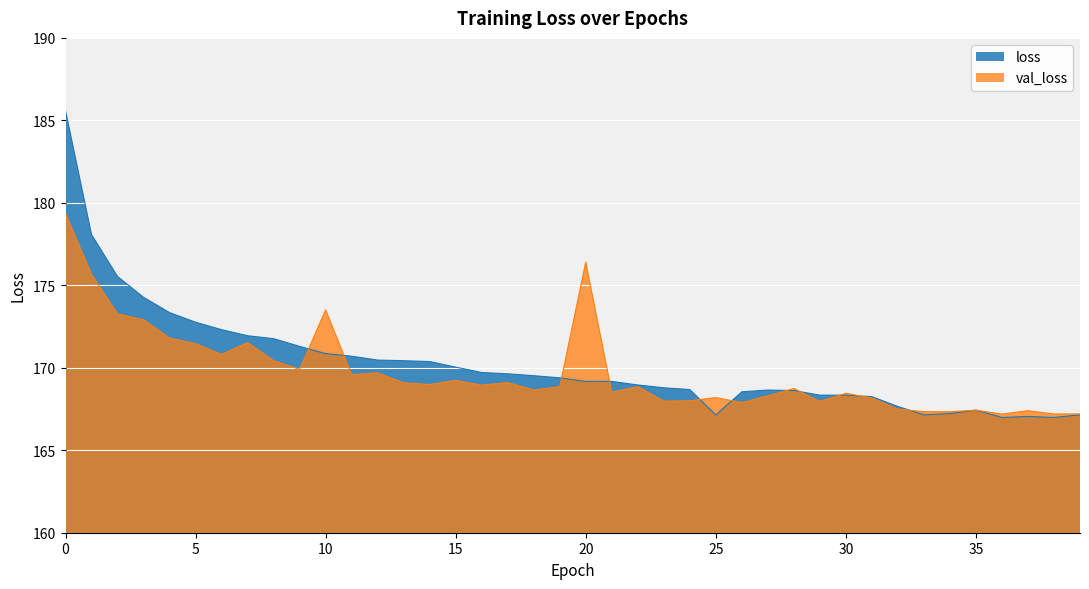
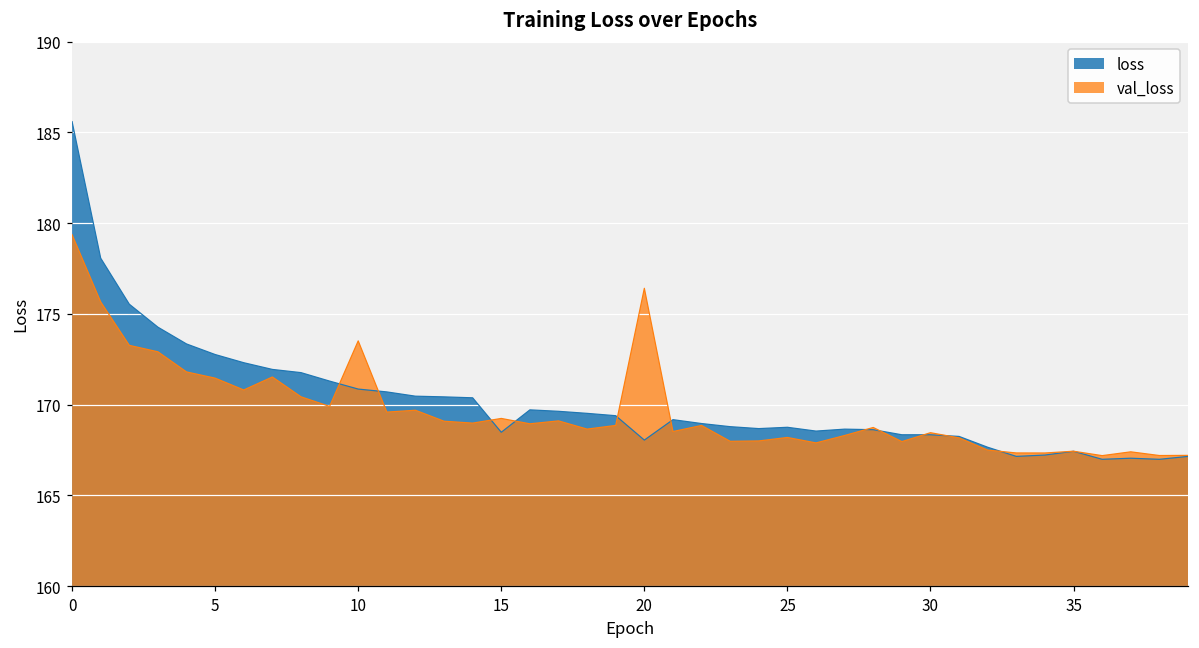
loss, 15: 170.0 -> 168.5
loss, 20: 169.2 -> 168.0
loss, 25: 167.1 -> 168.8
